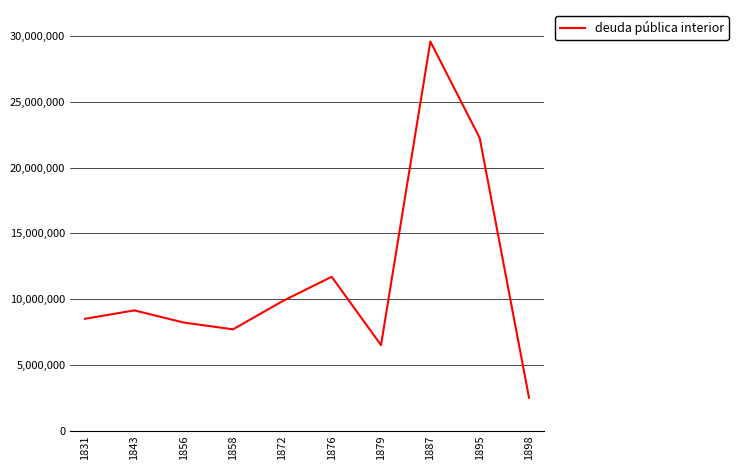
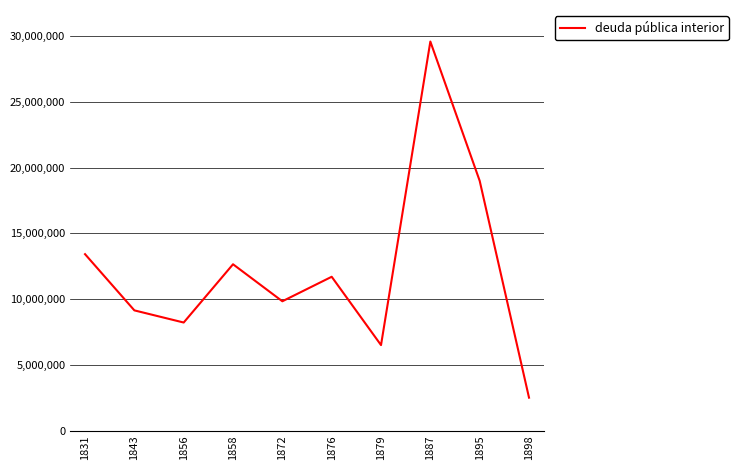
1831: 8,500,000 -> 13,400,000
1858: 7,700,000 -> 12,700,000
1895: 22,300,000 -> 19,000,000
